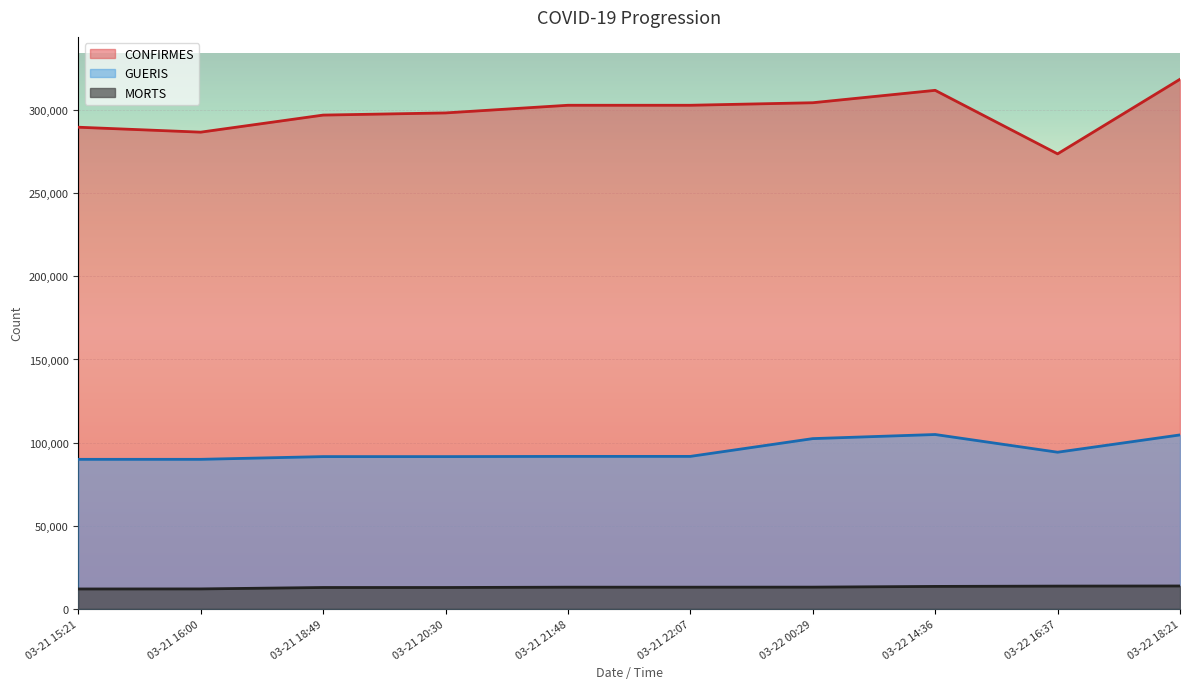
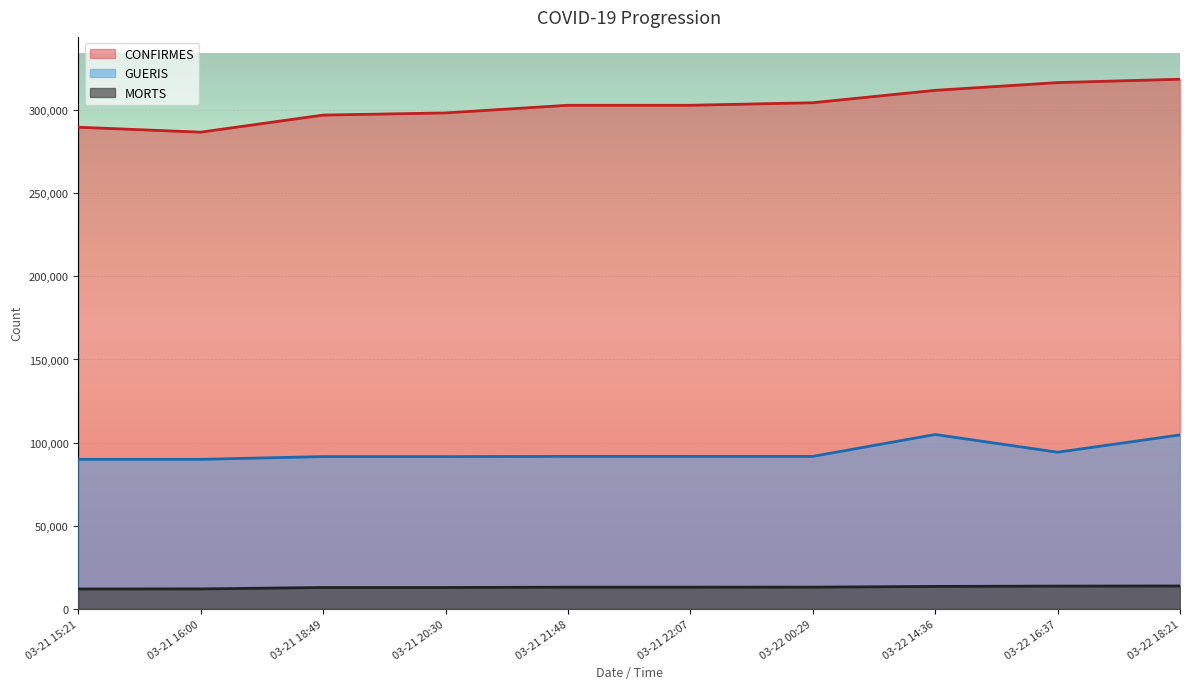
GUERIS, 03-22 00:29: 102,000 -> 92,000
CONFIRMES, 03-22 16:37: 274,000 -> 317,000
